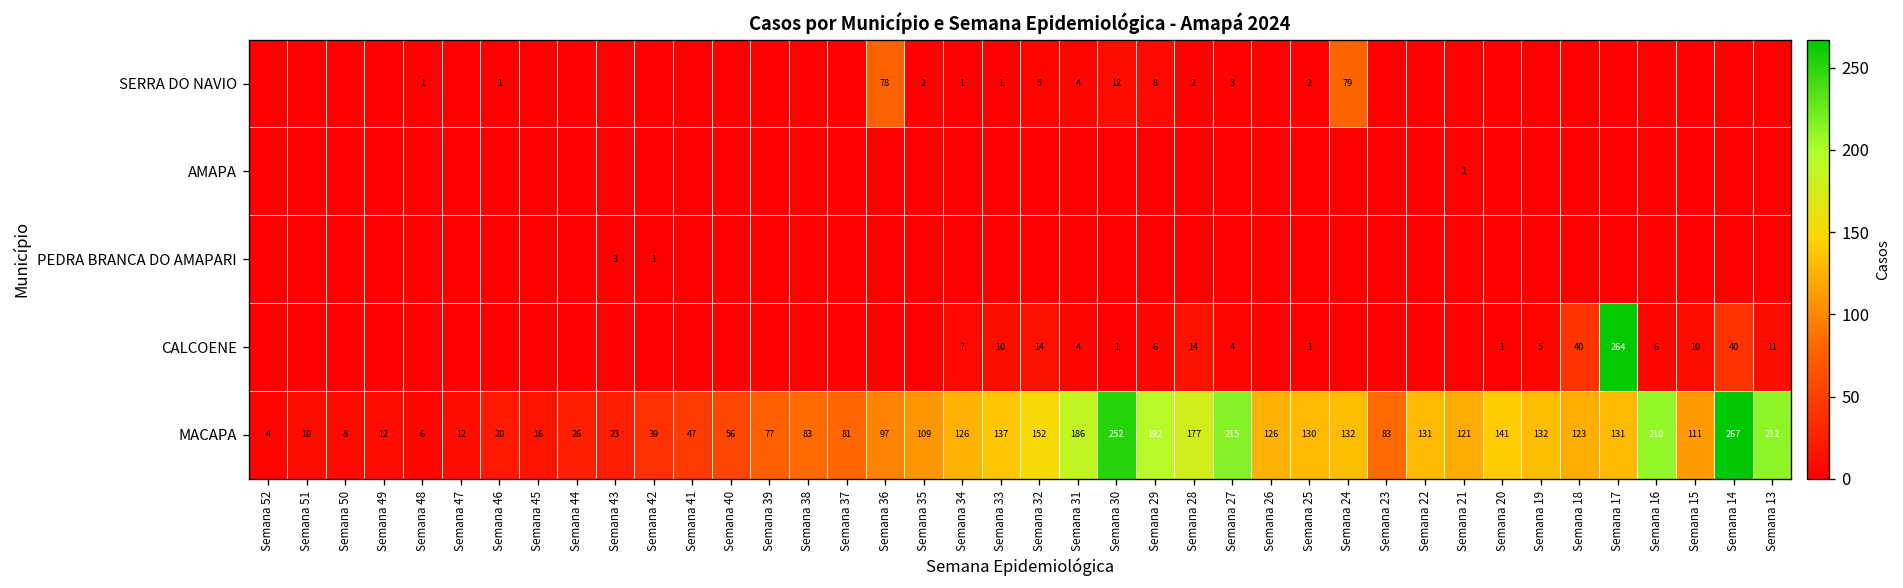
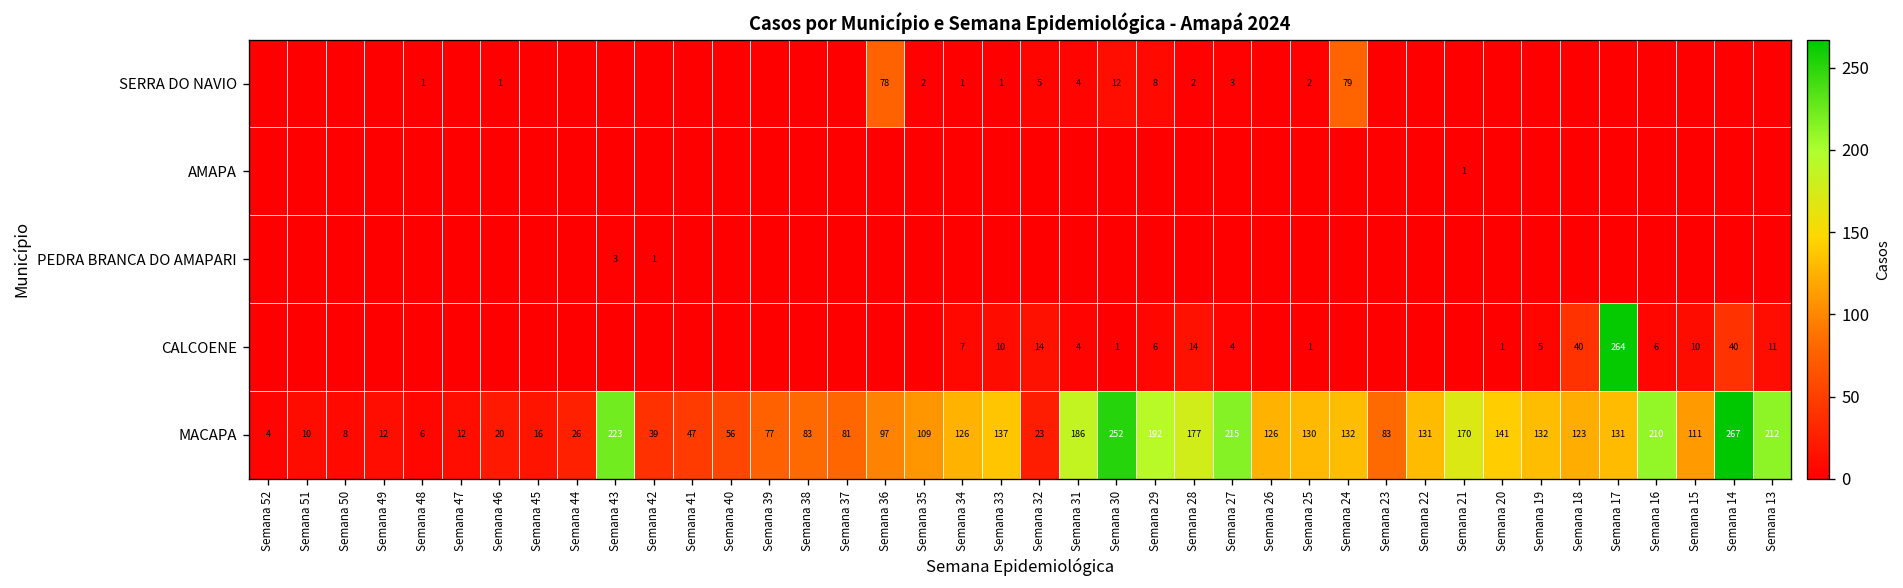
MACAPA, Semana 43: 23 -> 223
MACAPA, Semana 32: 152 -> 23
MACAPA, Semana 21: 121 -> 170
